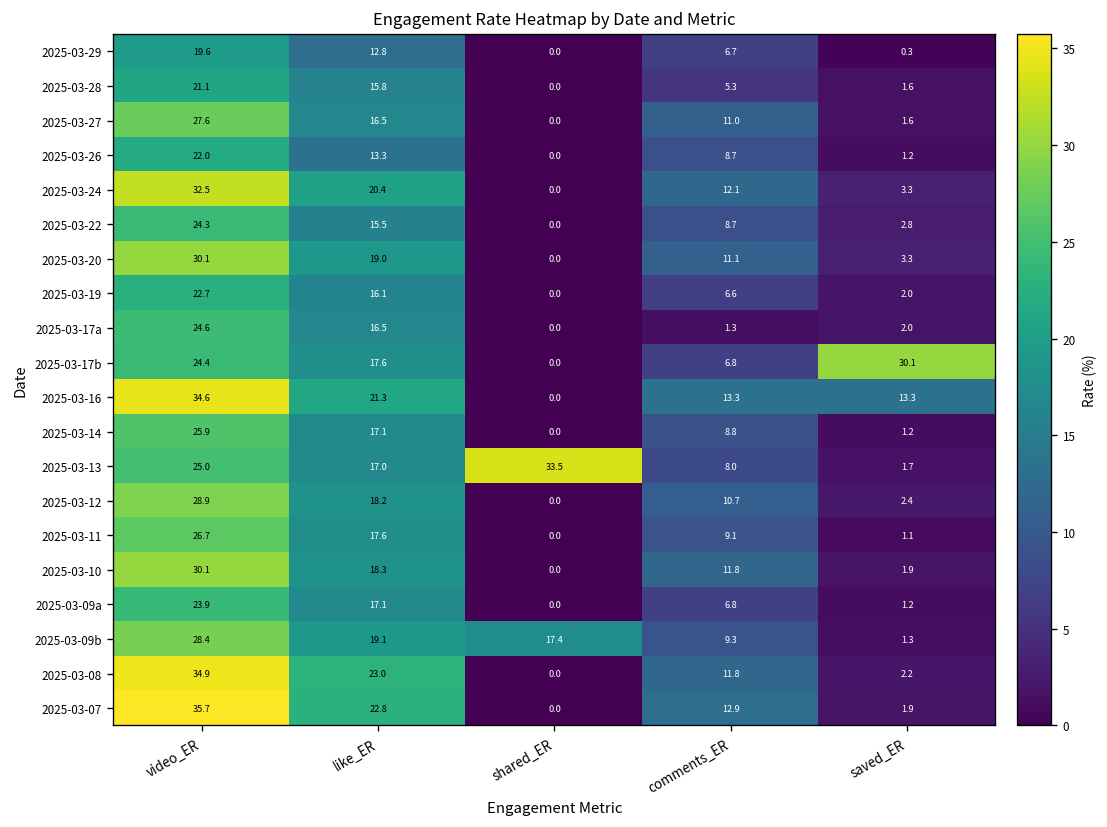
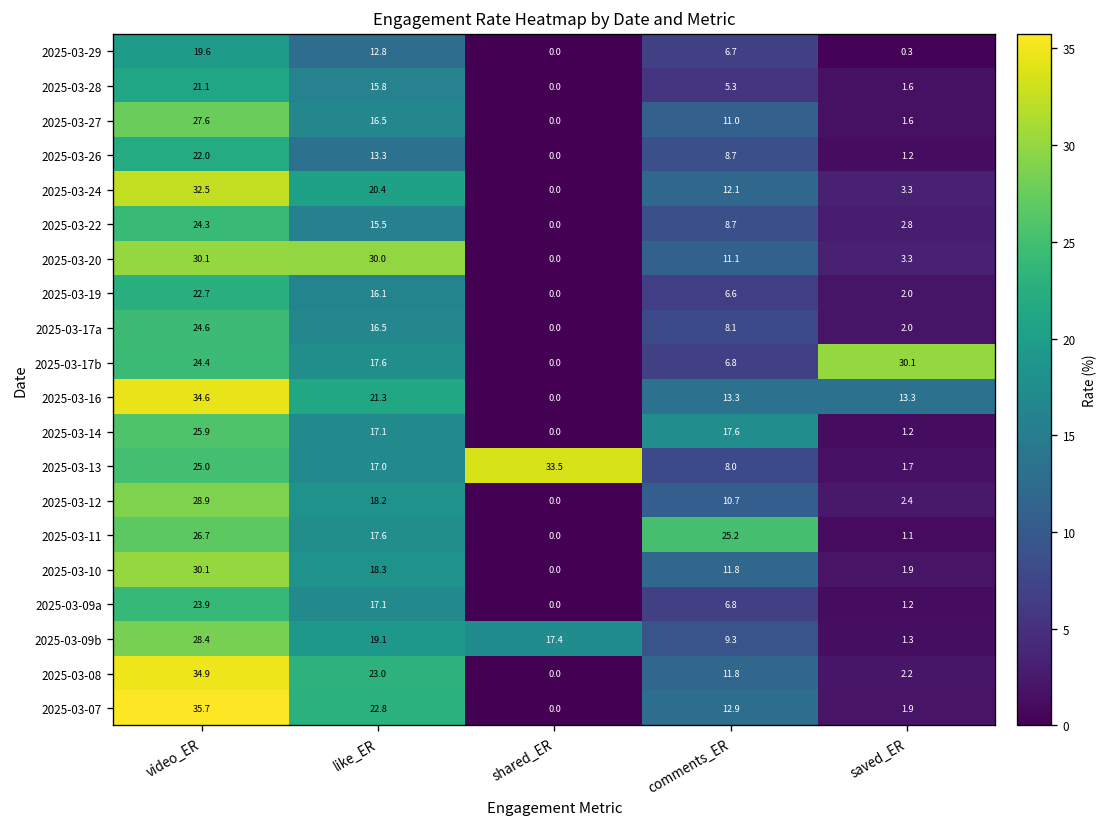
2025-03-20, like_ER: 19.0 -> 30.0
2025-03-17a, comments_ER: 1.3 -> 8.1
2025-03-14, comments_ER: 8.8 -> 17.6
2025-03-11, comments_ER: 9.1 -> 25.2
